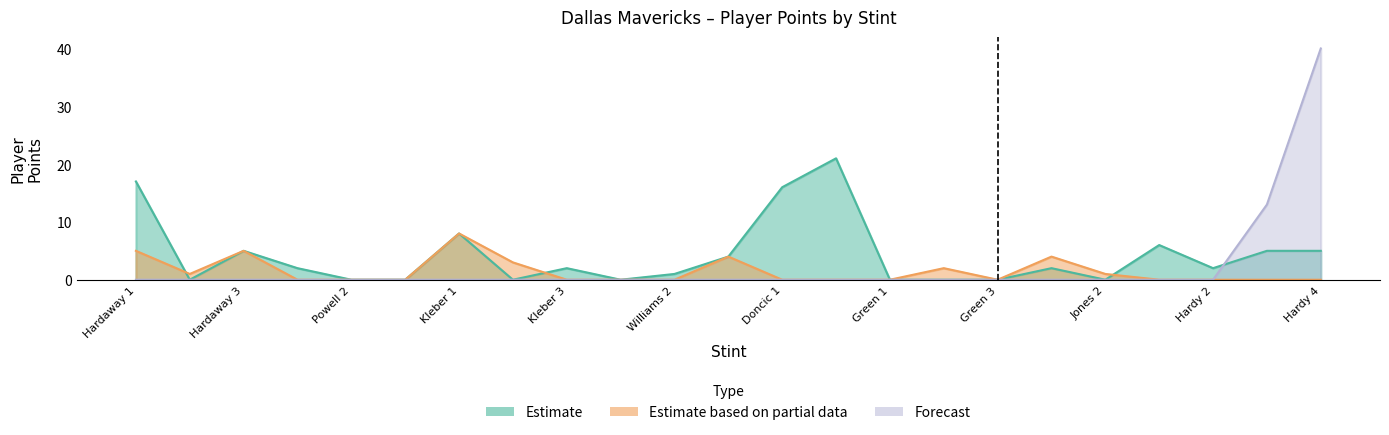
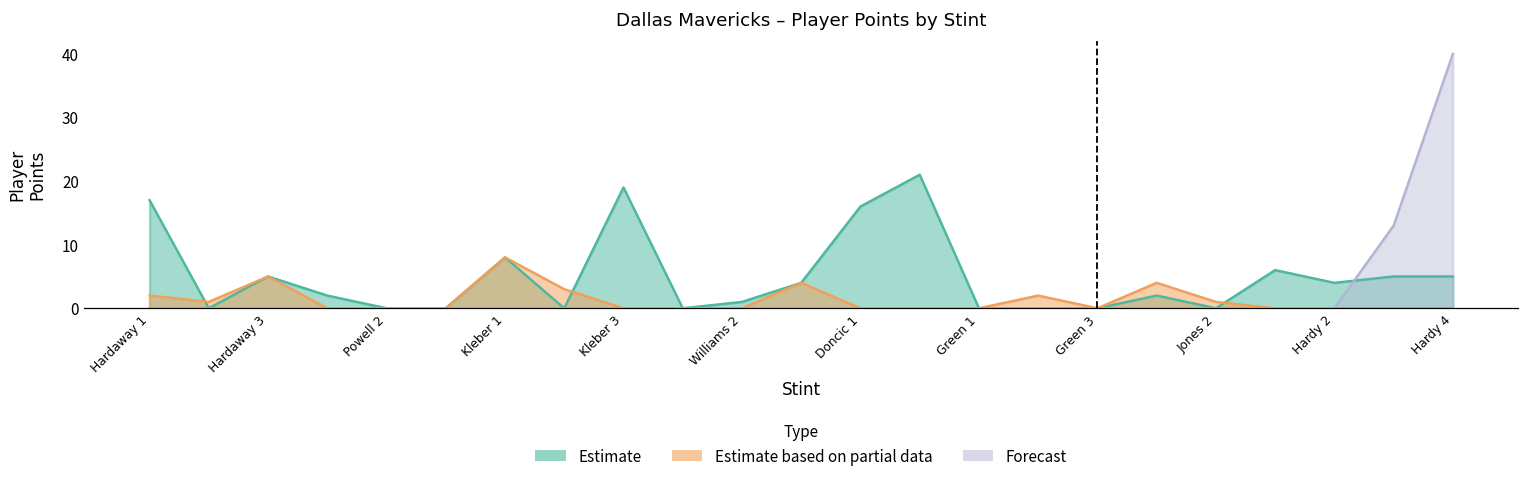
Estimate based on partial data, Hardaway 1: 5 -> 2
Estimate, Kleber 3: 2 -> 19
Estimate, Hardy 2: 2 -> 4
